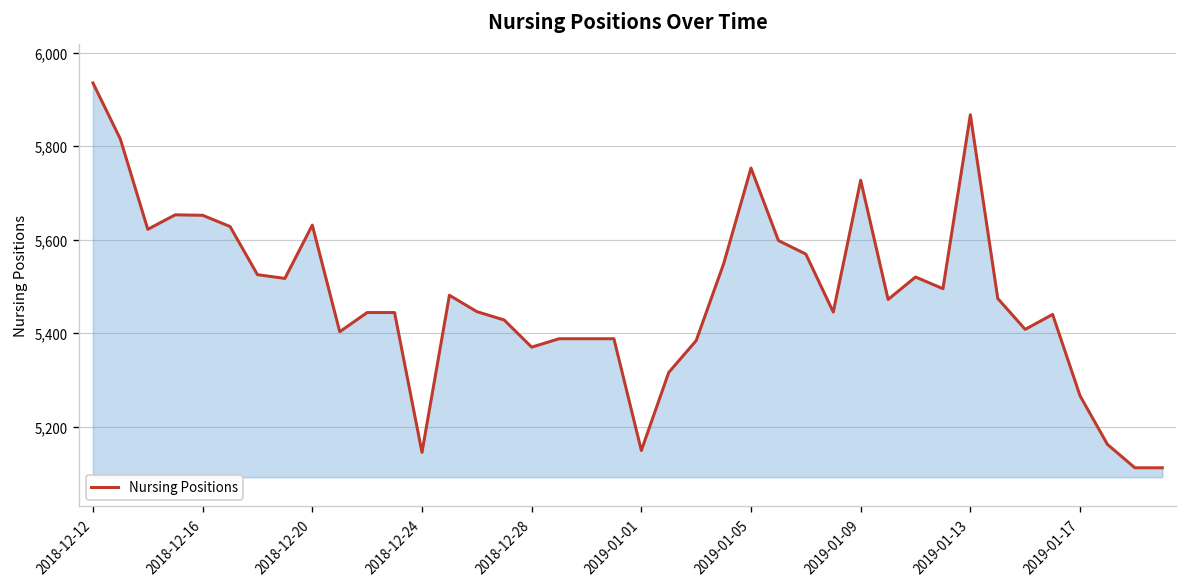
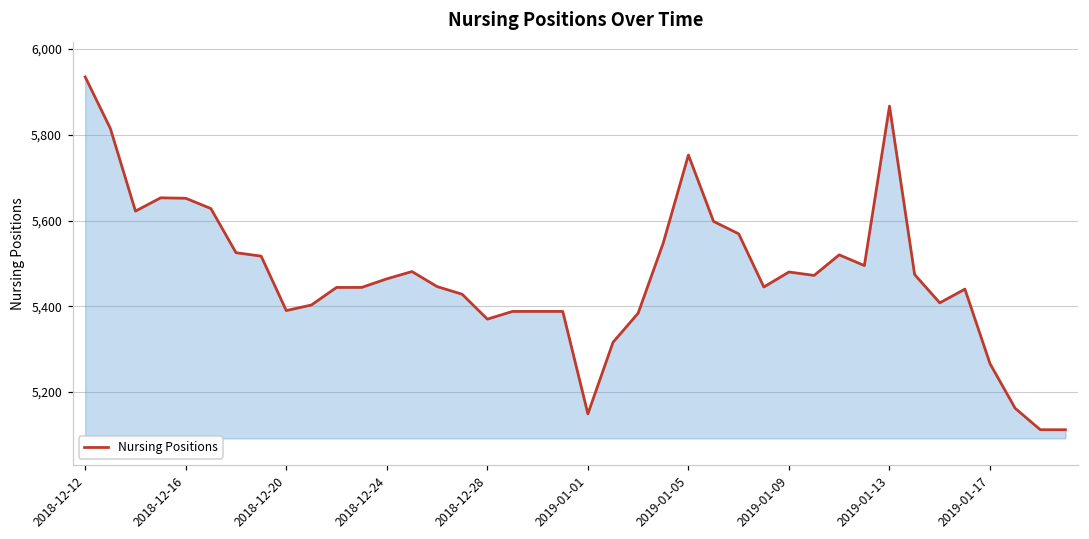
2018-12-20: 5,630 -> 5,390
2018-12-24: 5,150 -> 5,460
2019-01-09: 5,730 -> 5,480
